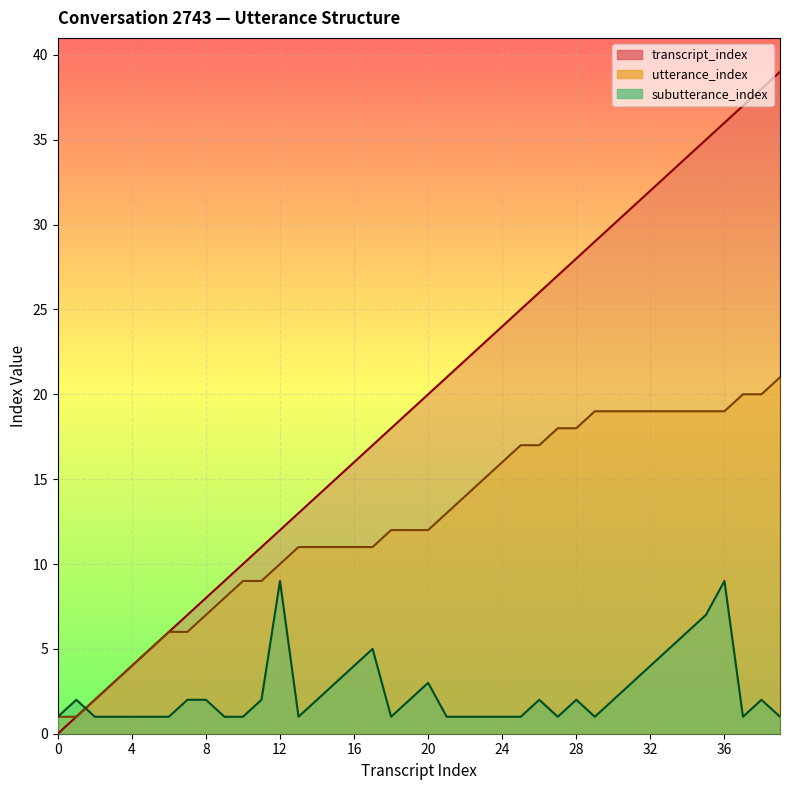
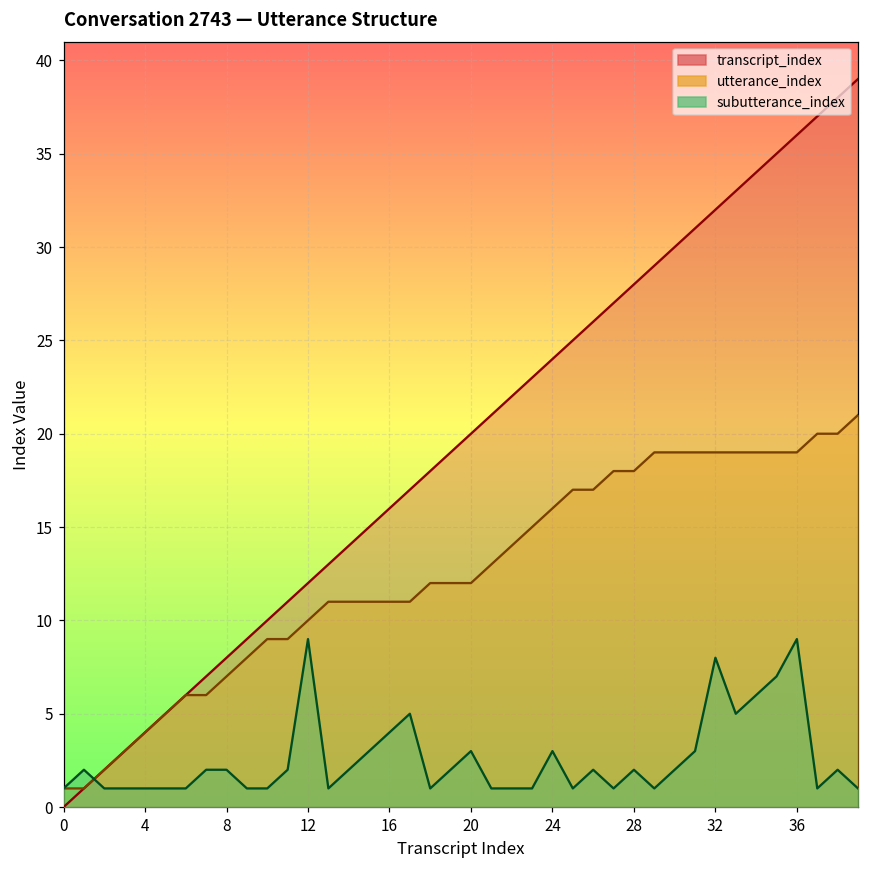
subutterance_index, 24: 1 -> 3
subutterance_index, 32: 4 -> 8
